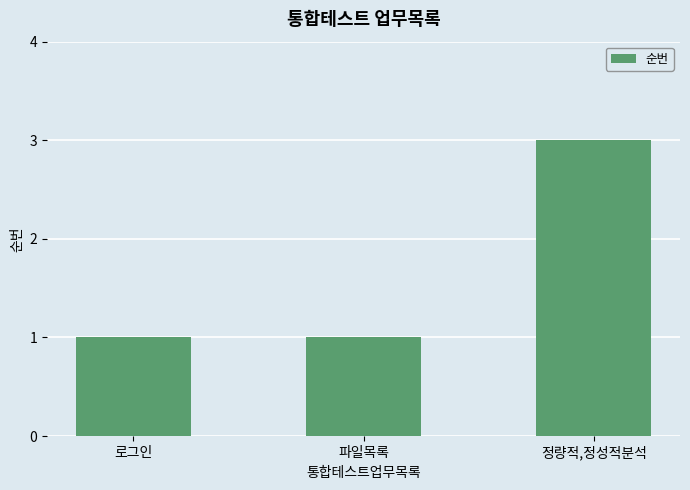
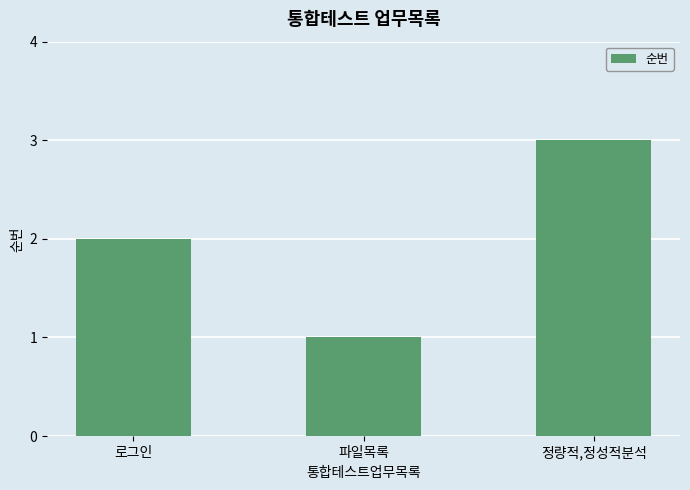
로그인: 1 -> 2
